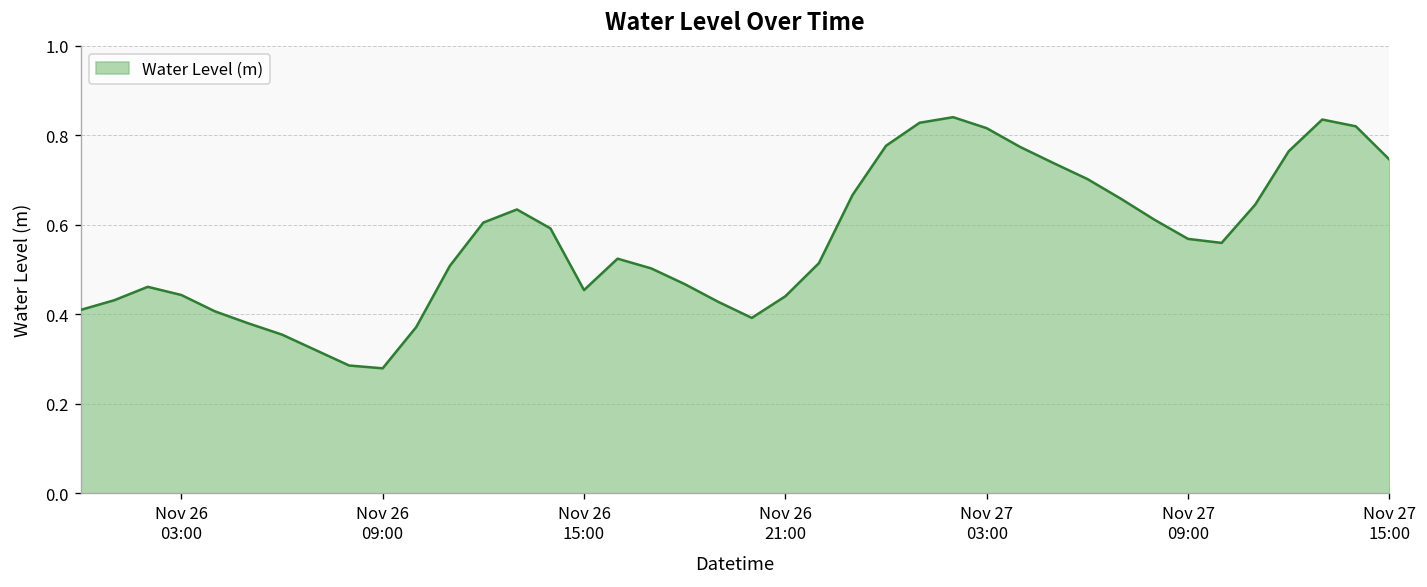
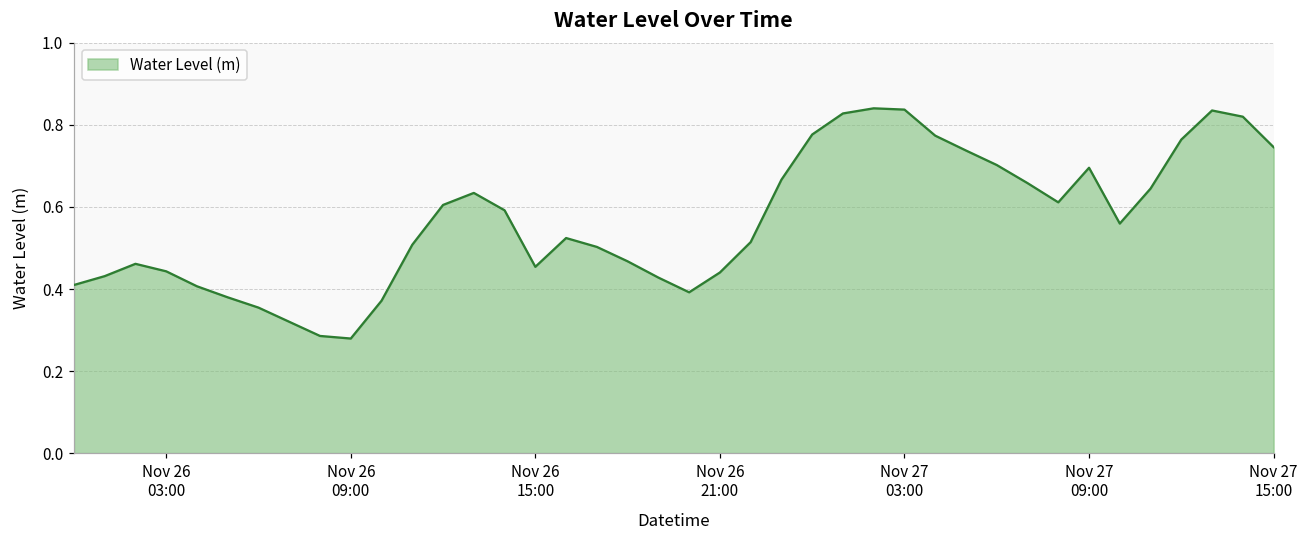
Nov 27 03:00: 0.82 -> 0.84
Nov 27 09:00: 0.57 -> 0.70
